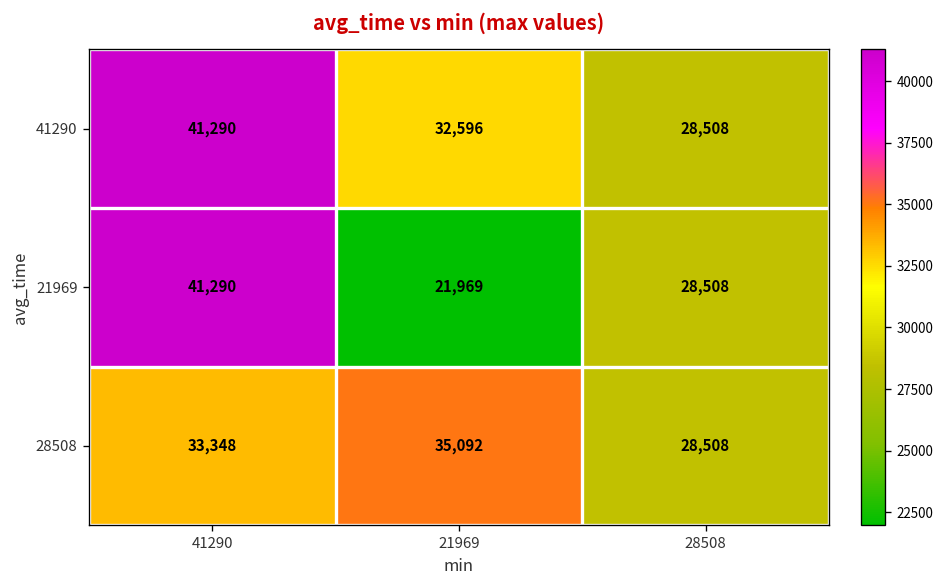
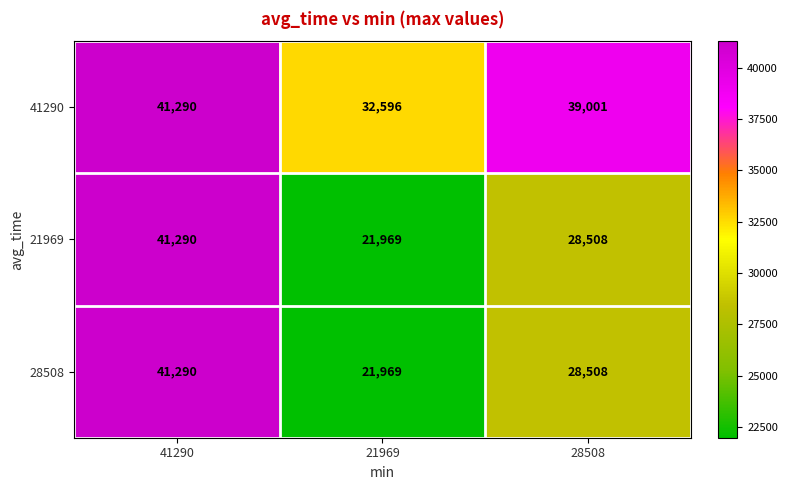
41290, 28508: 28,508 -> 39,001
28508, 41290: 33,348 -> 41,290
28508, 21969: 35,092 -> 21,969
